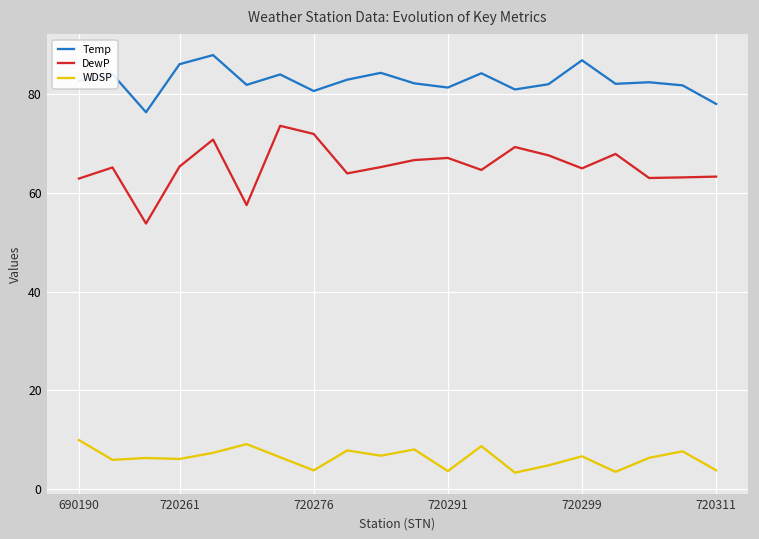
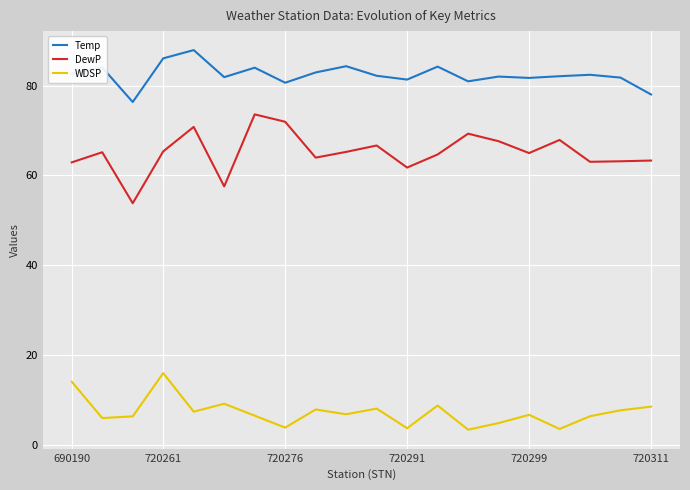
WDSP, 690190: 10 -> 14
WDSP, 720261: 6 -> 16
DewP, 720291: 67 -> 62
Temp, 720299: 87 -> 82
WDSP, 720311: 4 -> 8
